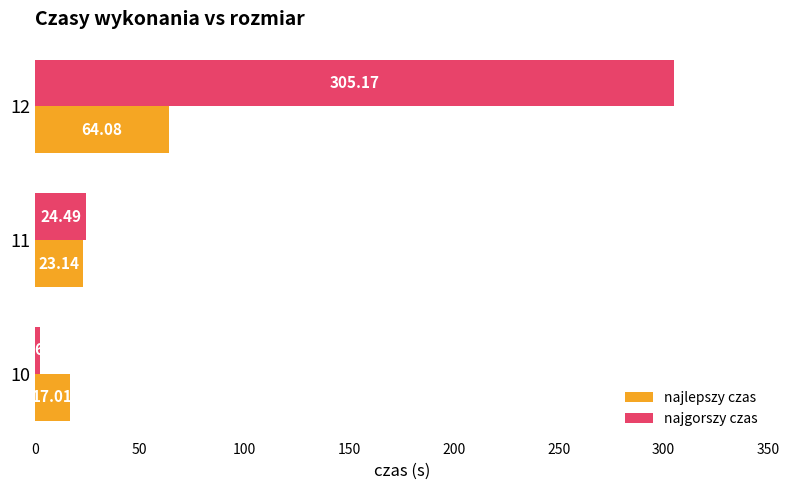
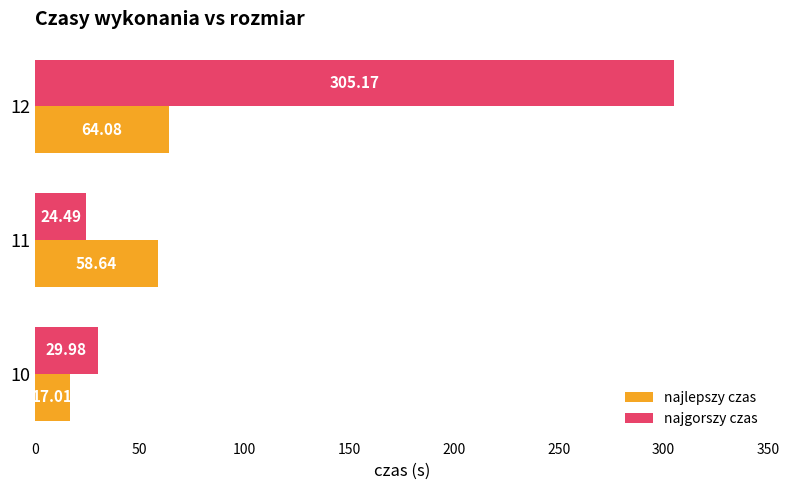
najlepszy czas, 11: 23.14 -> 58.64
najgorszy czas, 10: 3 -> 30
